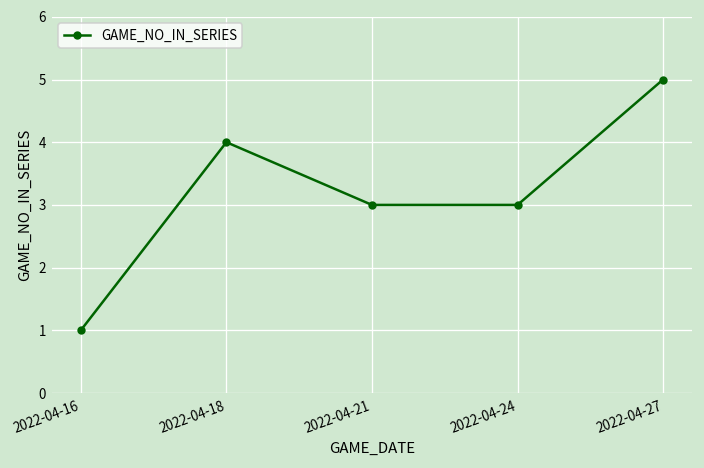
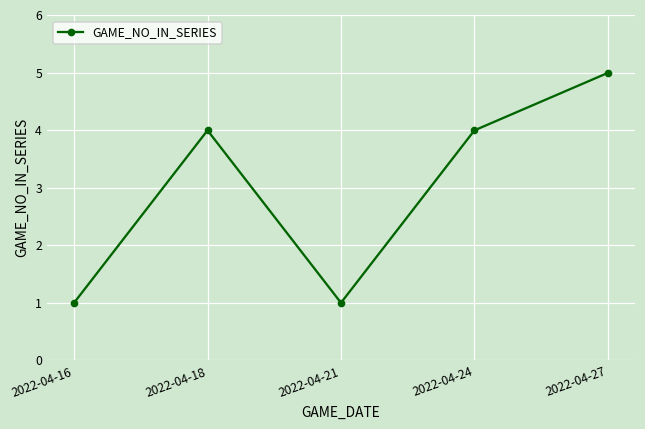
2022-04-21: 3 -> 1
2022-04-24: 3 -> 4
